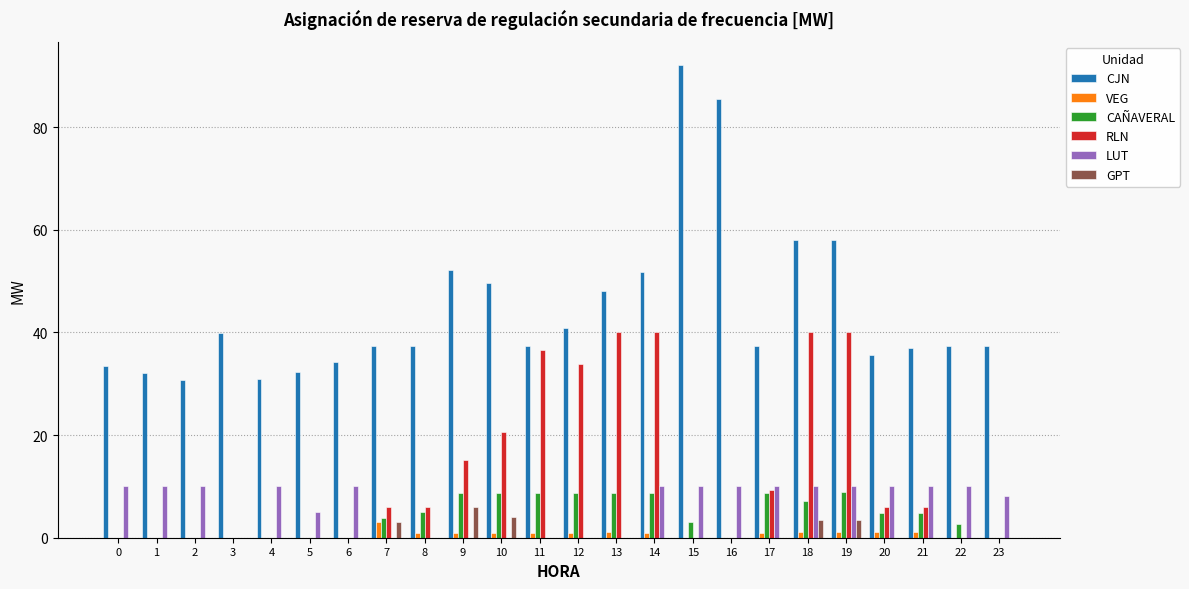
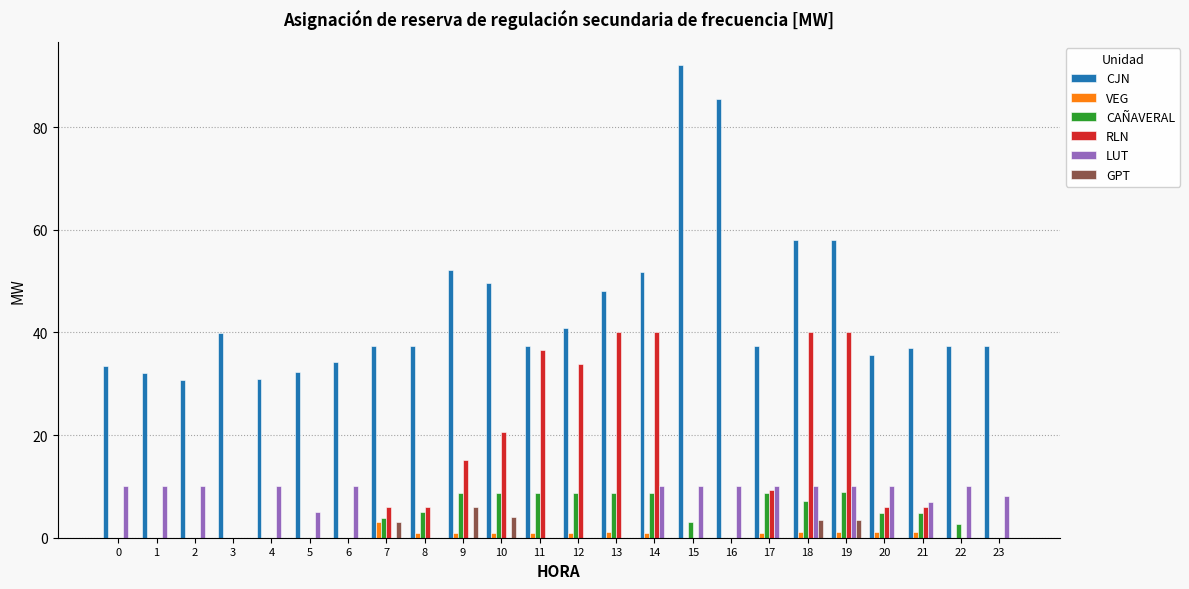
LUT, 21: 10 -> 7
